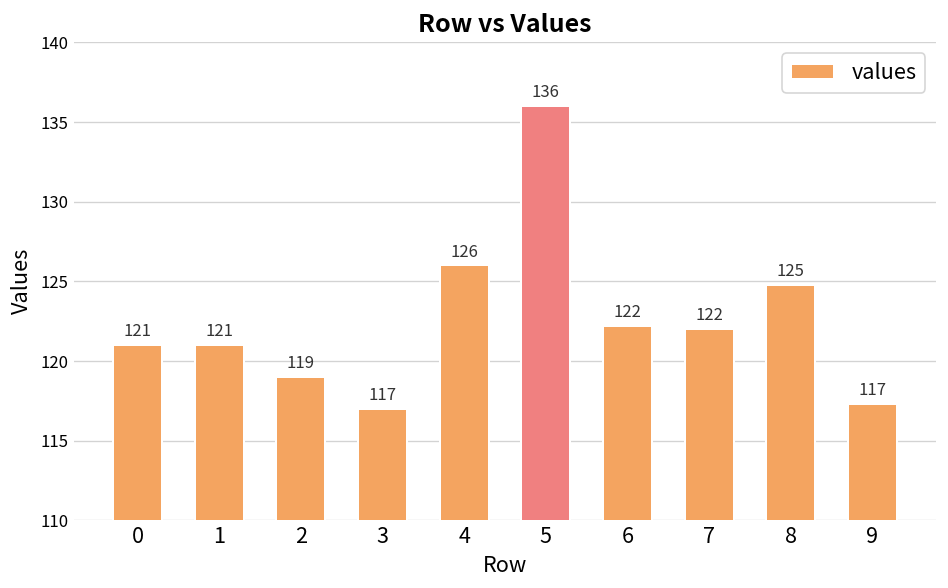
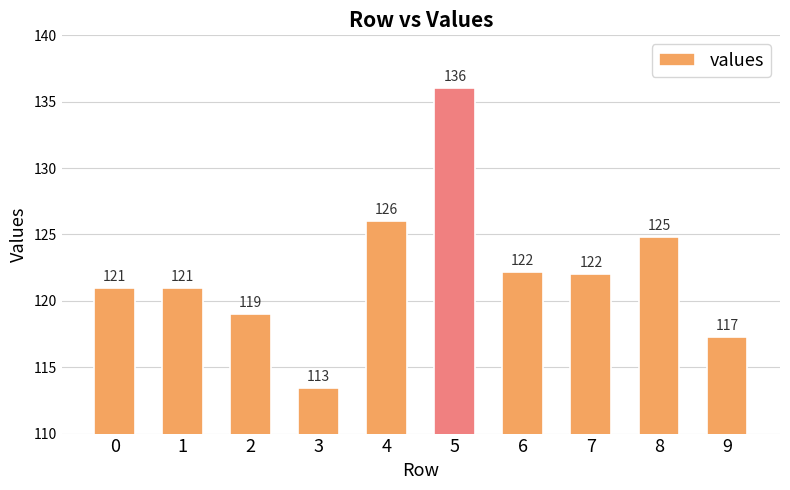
3: 117 -> 113
